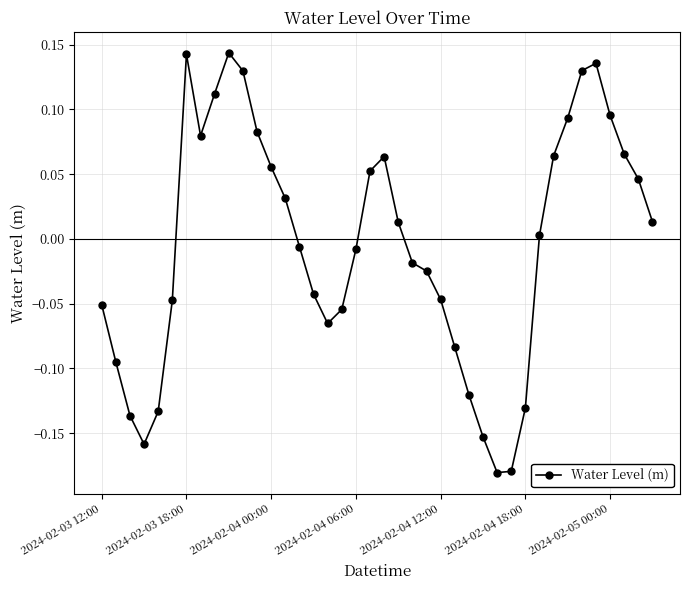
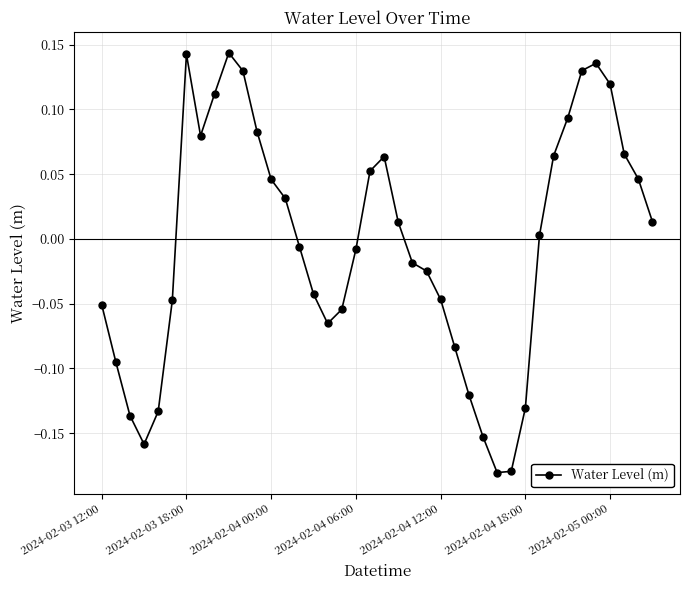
2024-02-04 00:00: 0.056 -> 0.046
2024-02-05 00:00: 0.095 -> 0.120
